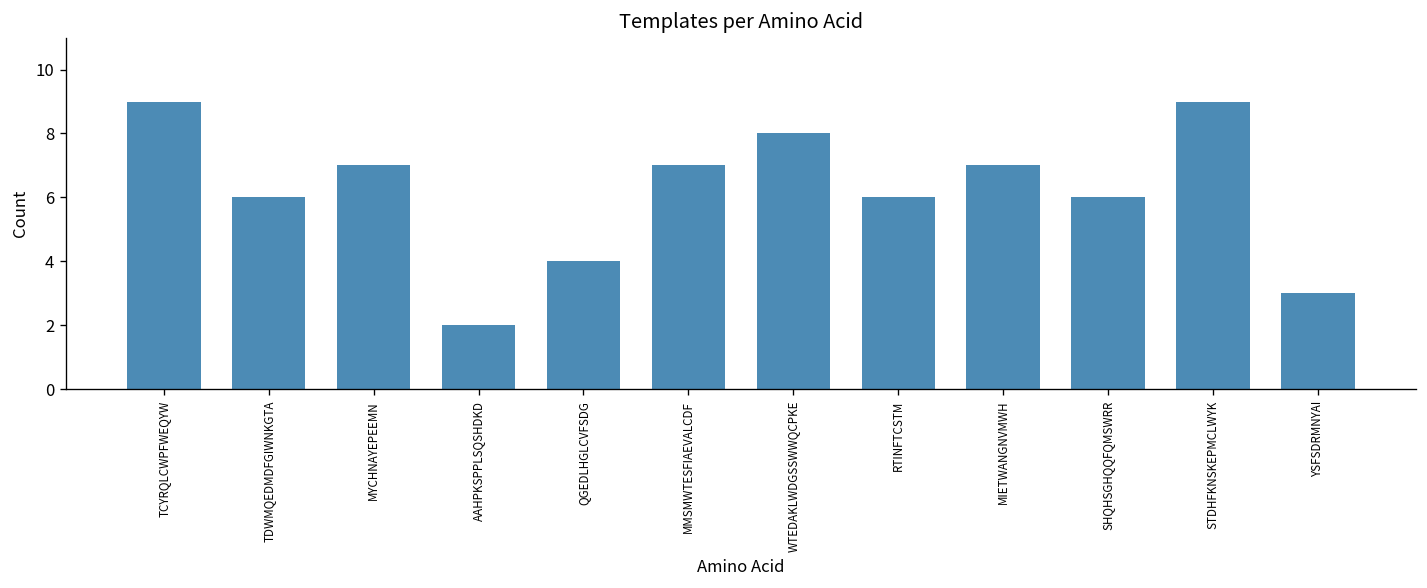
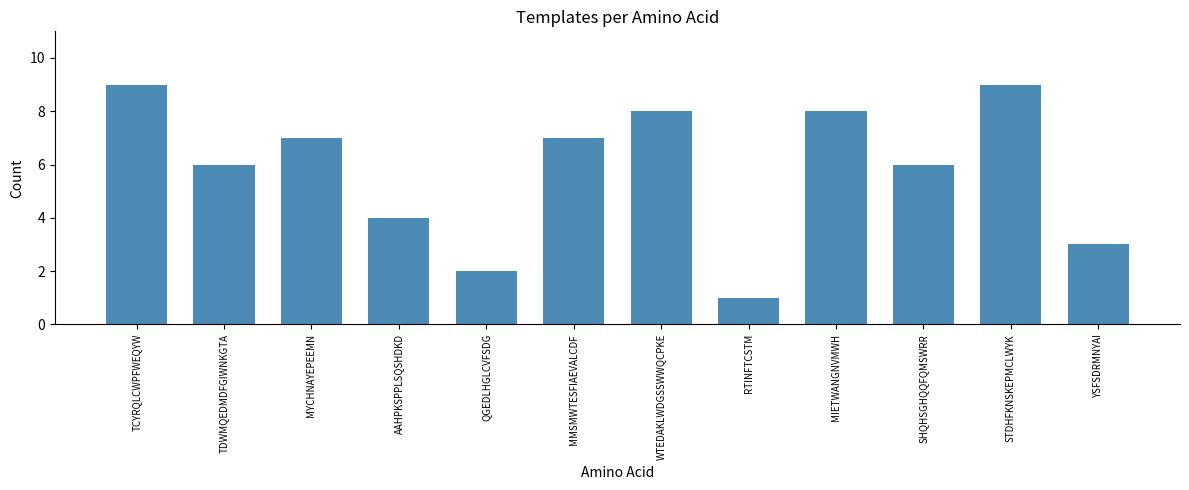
AAHPKSPPLSQSHDKD: 2 -> 4
QGEDLHGLCVFSDG: 4 -> 2
RTINFTCSTM: 6 -> 1
MIETWANGNVMWH: 7 -> 8
